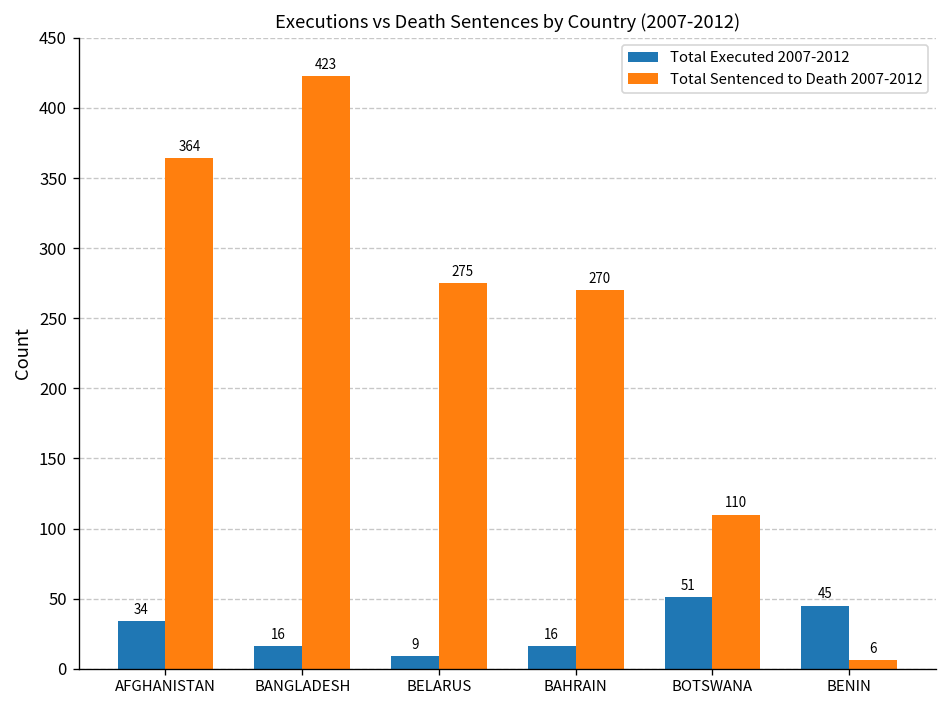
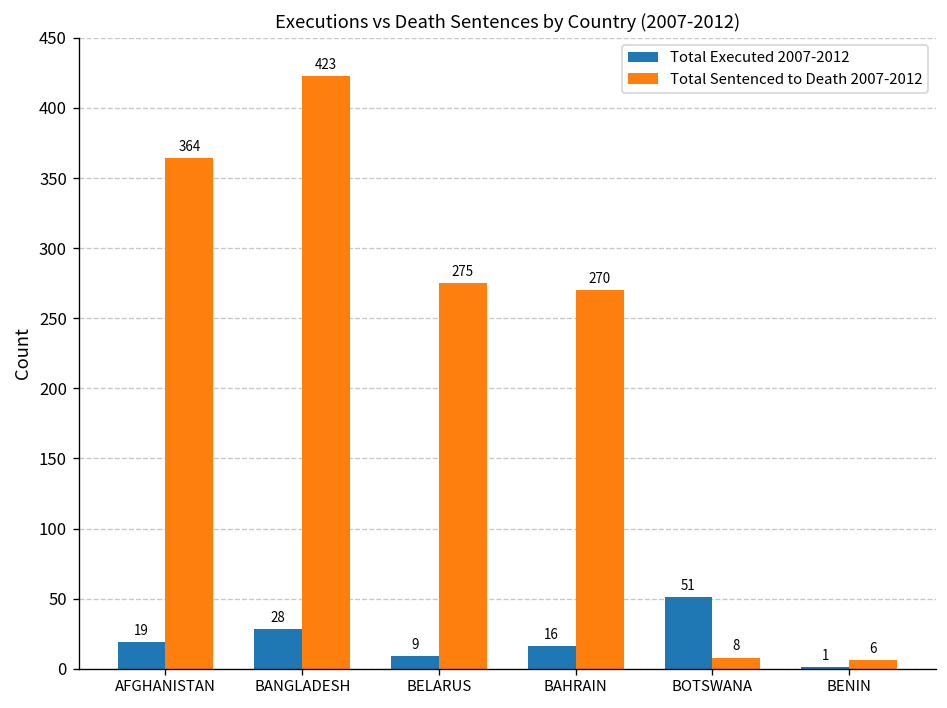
Total Executed 2007-2012, AFGHANISTAN: 34 -> 19
Total Executed 2007-2012, BANGLADESH: 16 -> 28
Total Sentenced to Death 2007-2012, BOTSWANA: 110 -> 8
Total Executed 2007-2012, BENIN: 45 -> 1
